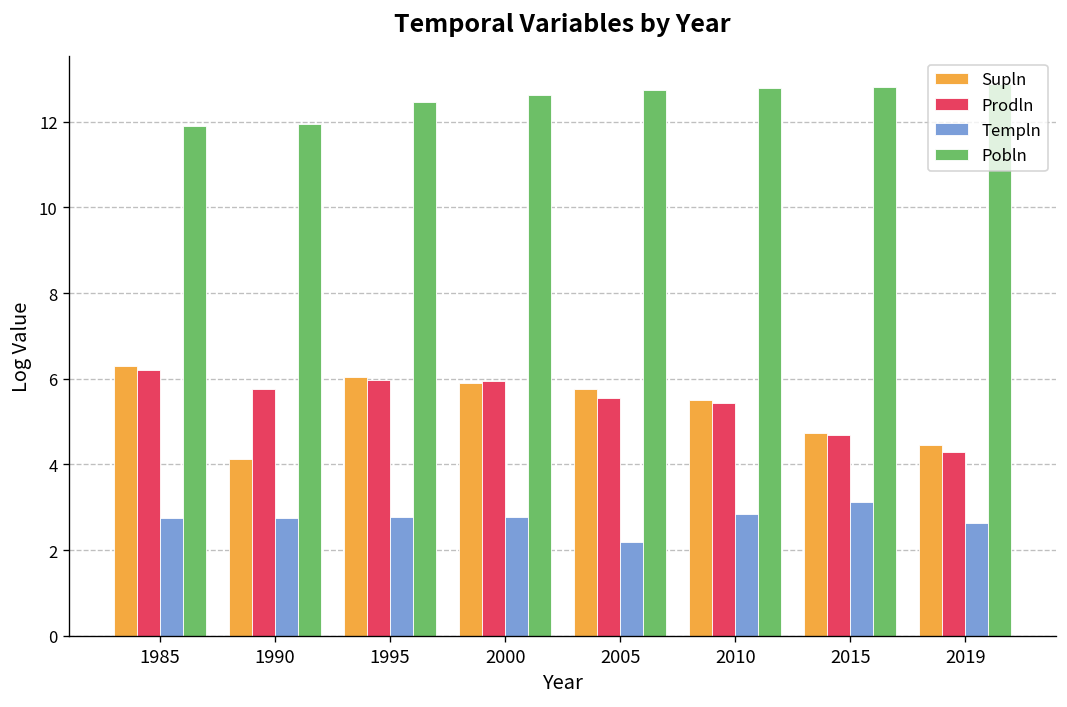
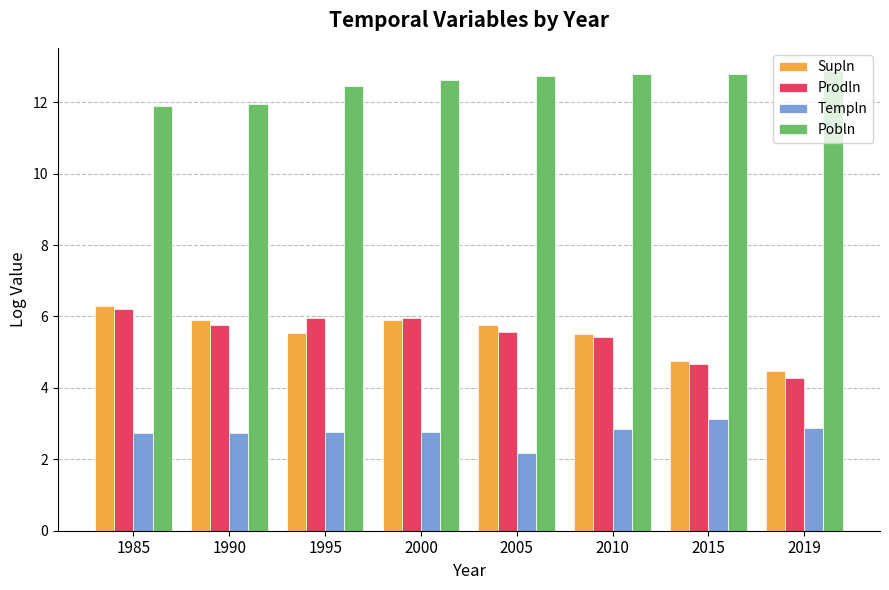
Supln, 1990: 4.1 -> 5.9
Supln, 1995: 6.0 -> 5.5
Templn, 2019: 2.6 -> 2.9
